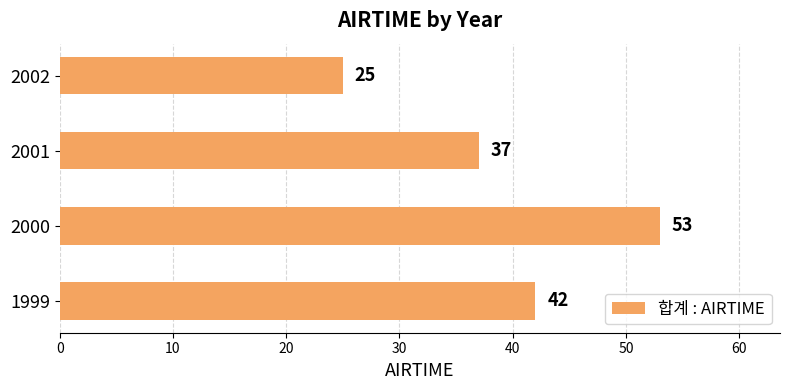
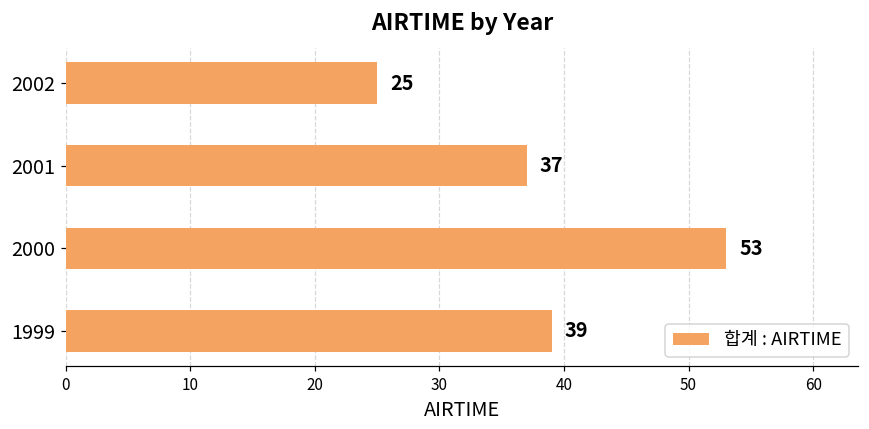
1999: 42 -> 39
